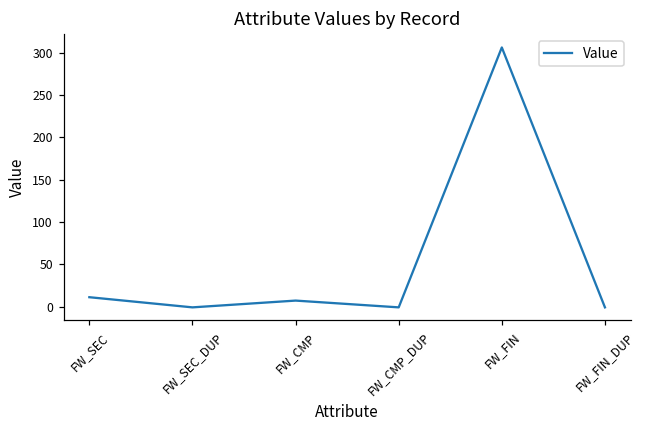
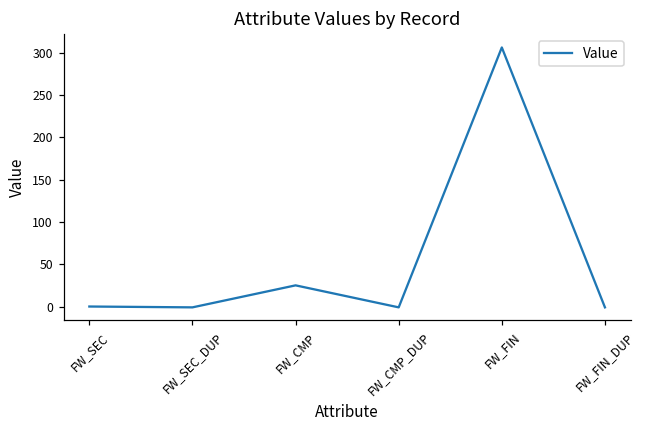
FW_SEC: 10 -> 0
FW_CMP: 10 -> 30
